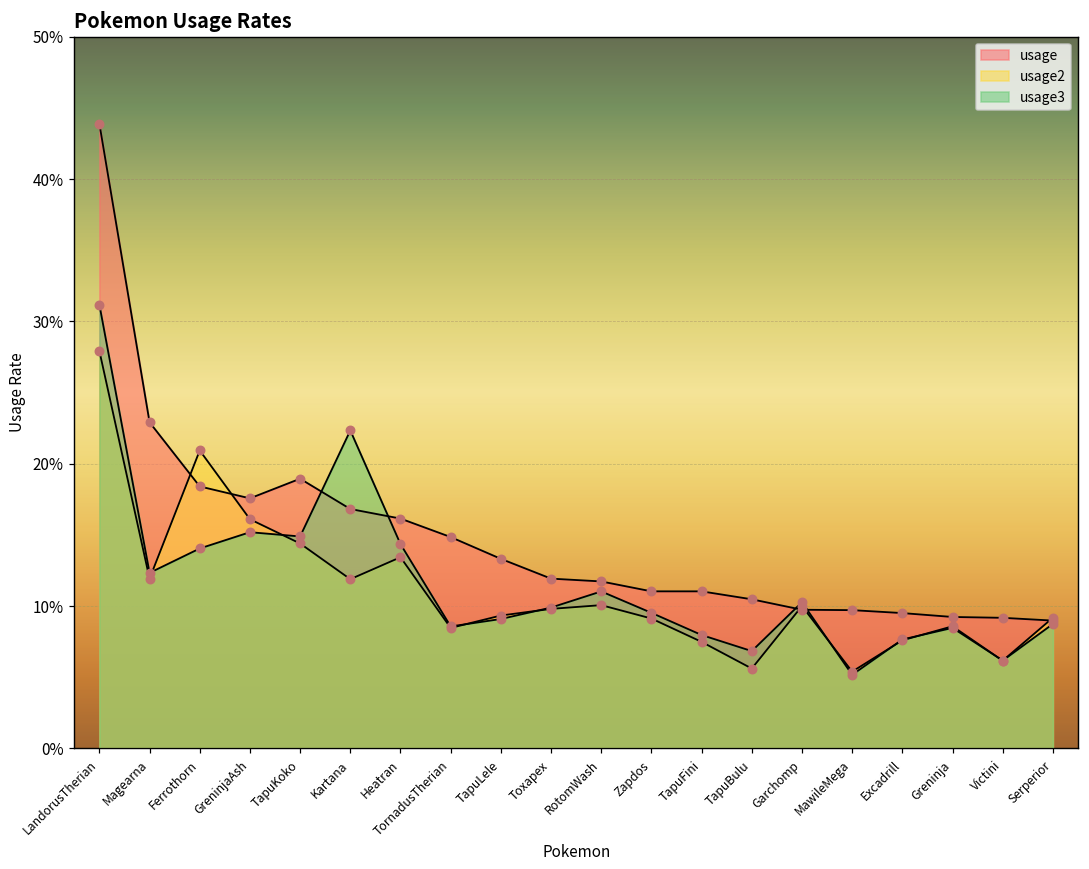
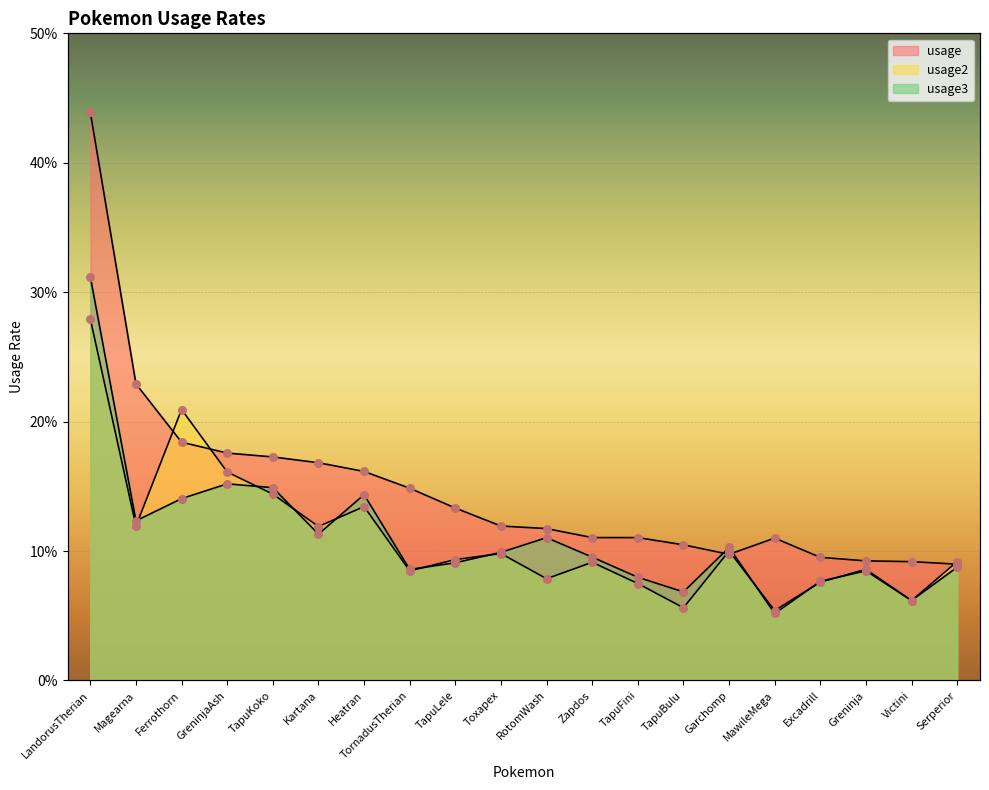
usage, TapuKoko: 19.0% -> 17.3%
usage3, Kartana: 22.3% -> 11.3%
usage2, RotomWash: 10.1% -> 7.9%
usage, MawileMega: 9.7% -> 11.0%
